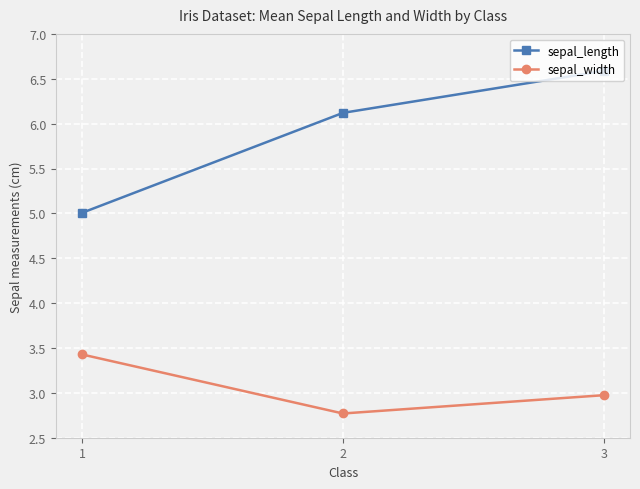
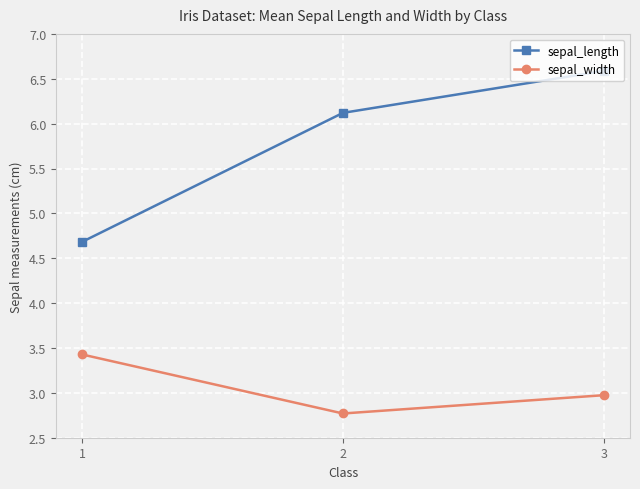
sepal_length, 1: 5.0 -> 4.7
